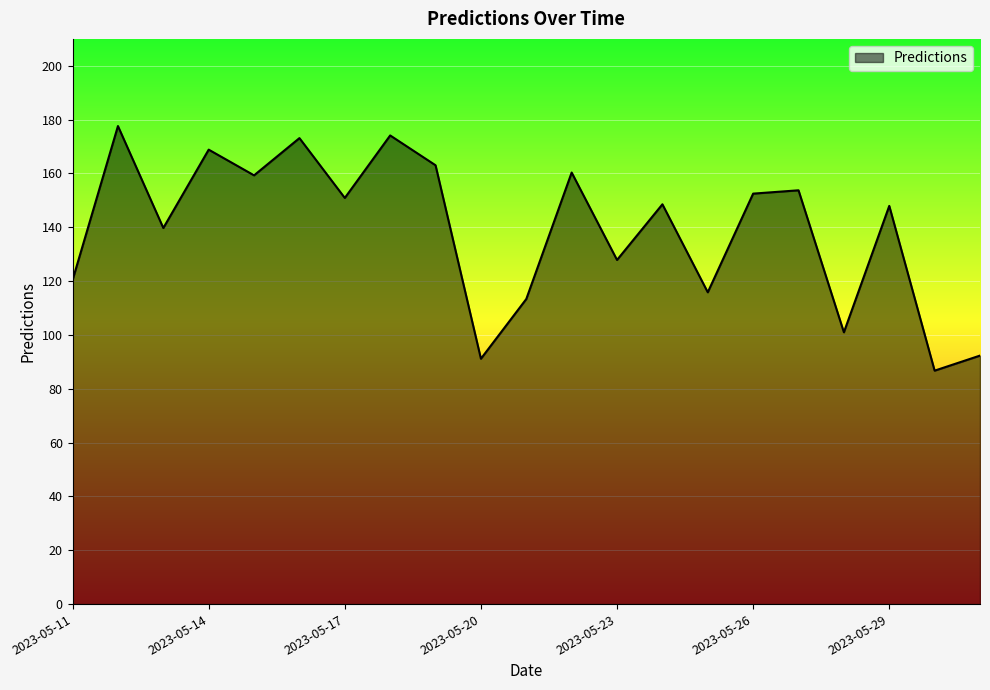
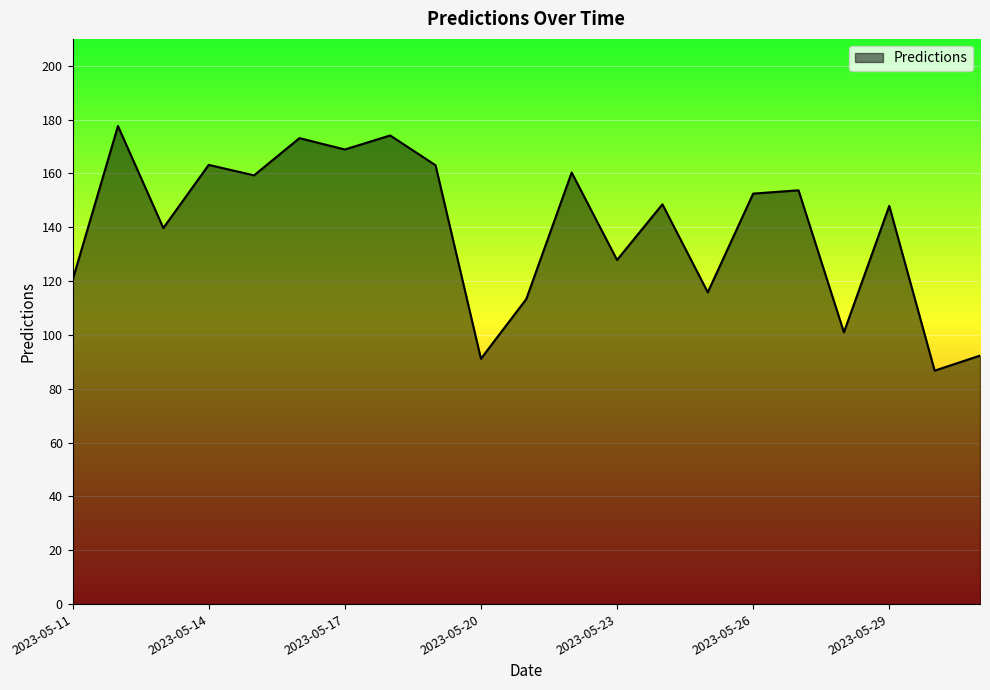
2023-05-14: 169 -> 163
2023-05-17: 151 -> 169
